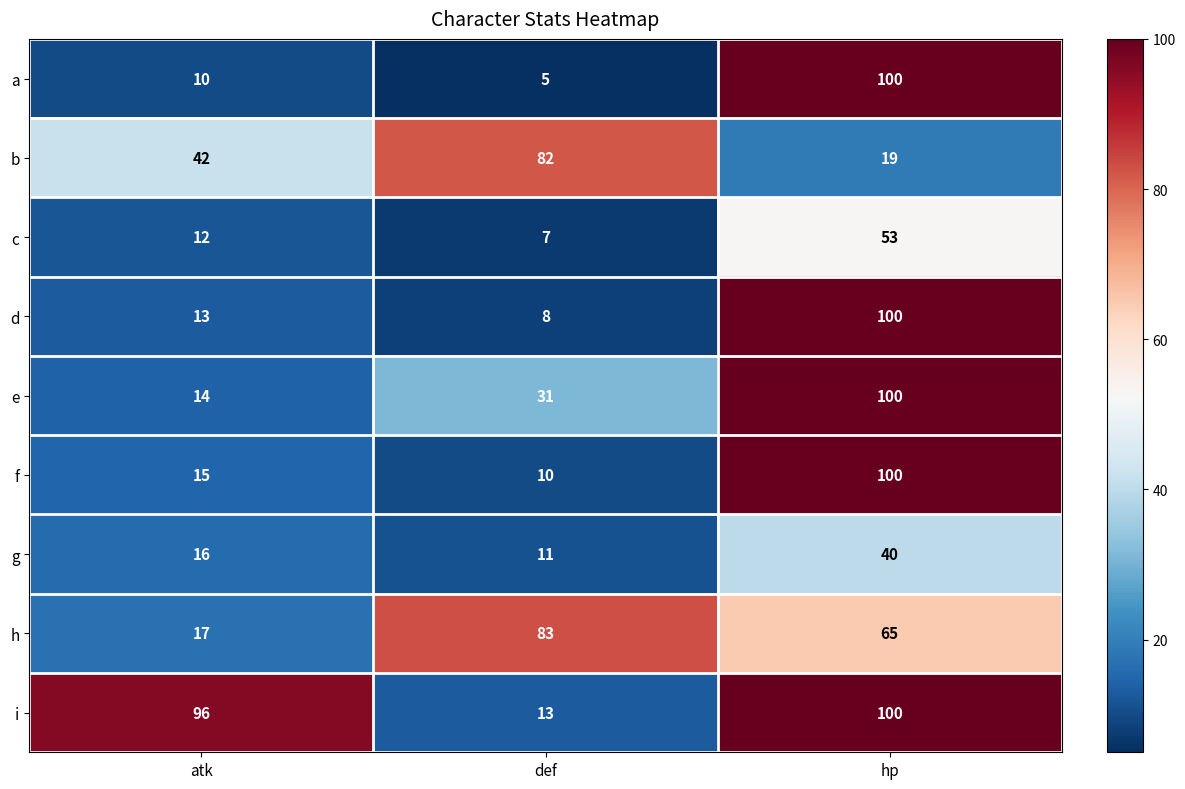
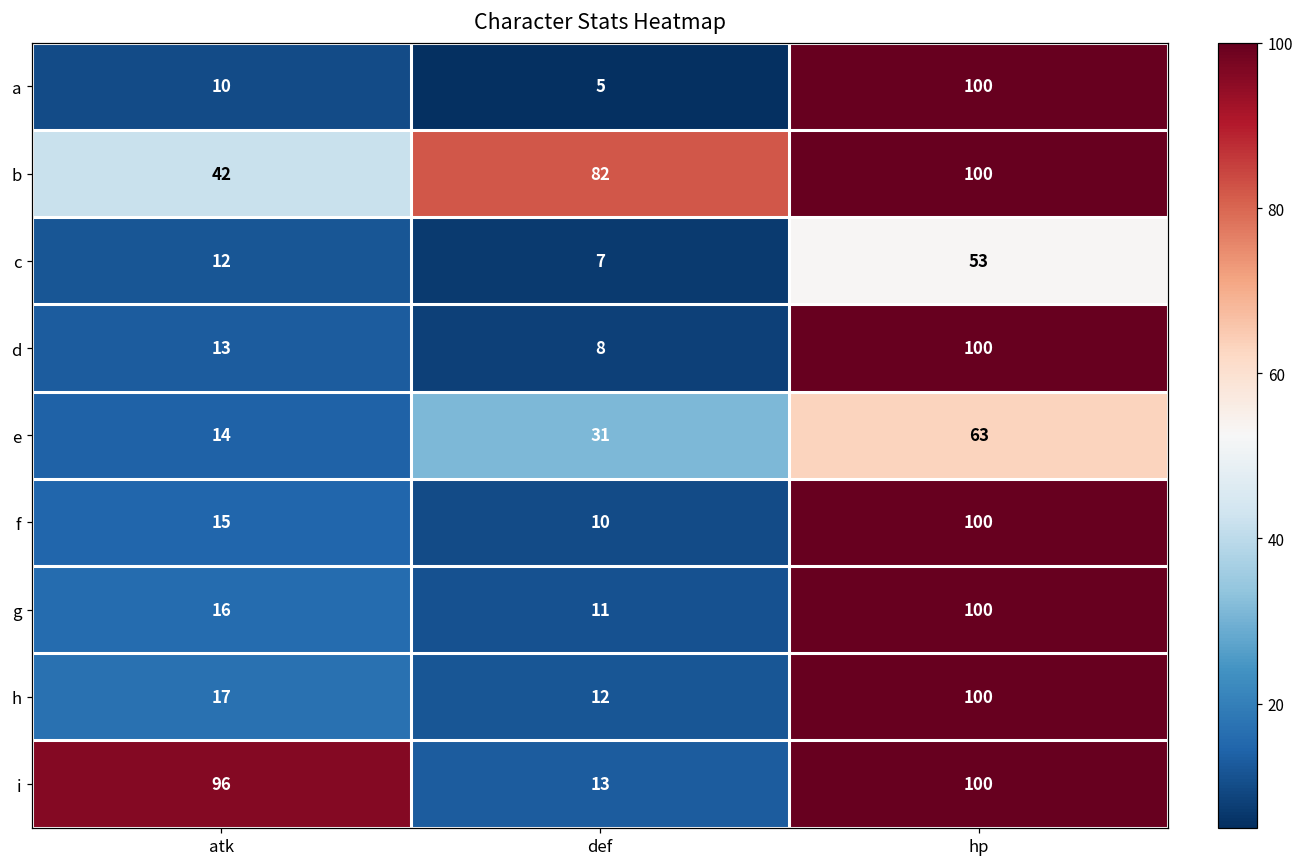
b, hp: 19 -> 100
e, hp: 100 -> 63
g, hp: 40 -> 100
h, def: 83 -> 12
h, hp: 65 -> 100
